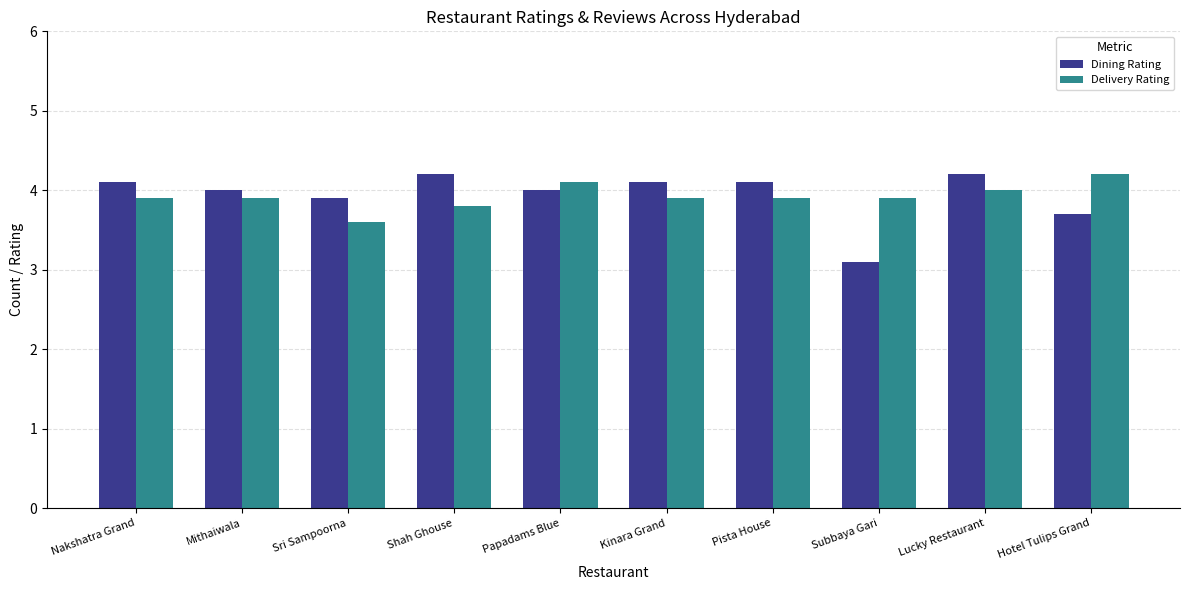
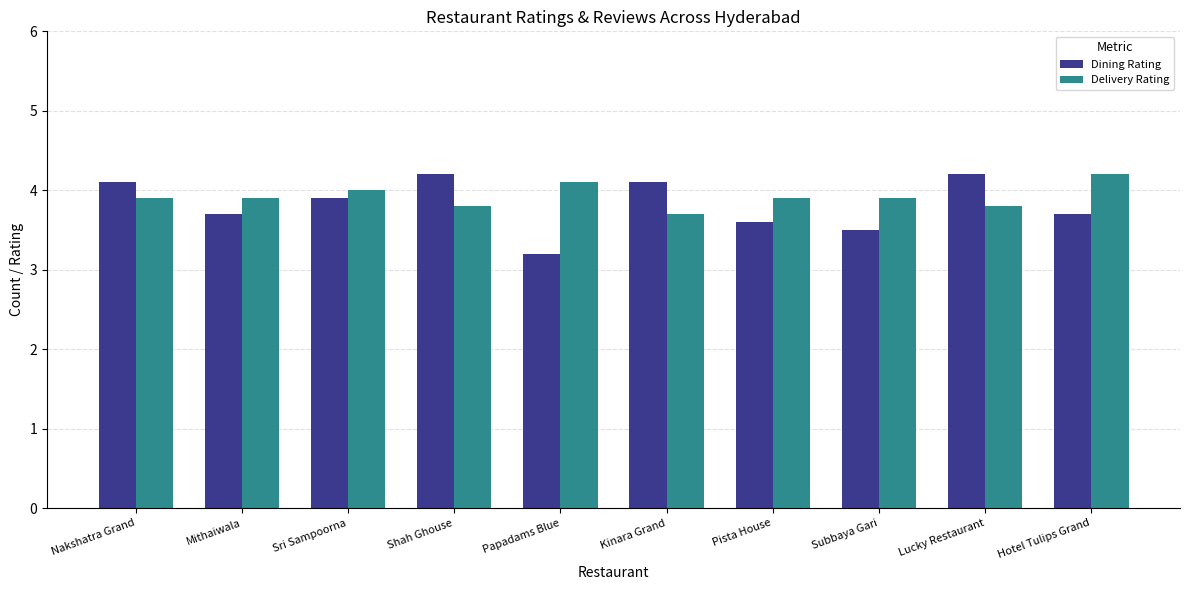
Dining Rating, Mithaiwala: 4.0 -> 3.7
Delivery Rating, Sri Sampoorna: 3.6 -> 4.0
Dining Rating, Papadams Blue: 4.0 -> 3.2
Delivery Rating, Kinara Grand: 3.9 -> 3.7
Dining Rating, Pista House: 4.1 -> 3.6
Dining Rating, Subbaya Gari: 3.1 -> 3.5
Delivery Rating, Lucky Restaurant: 4.0 -> 3.8
